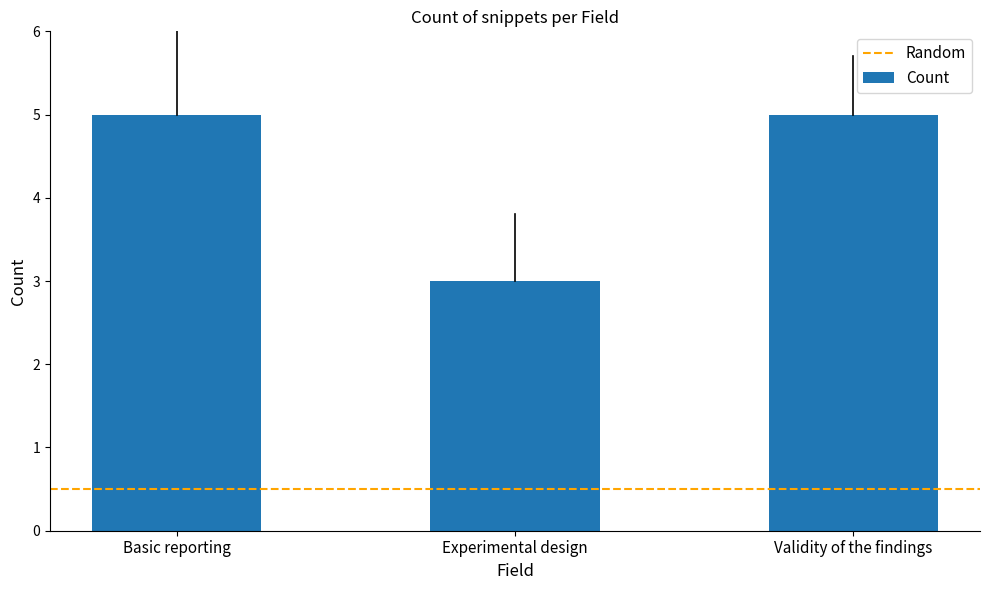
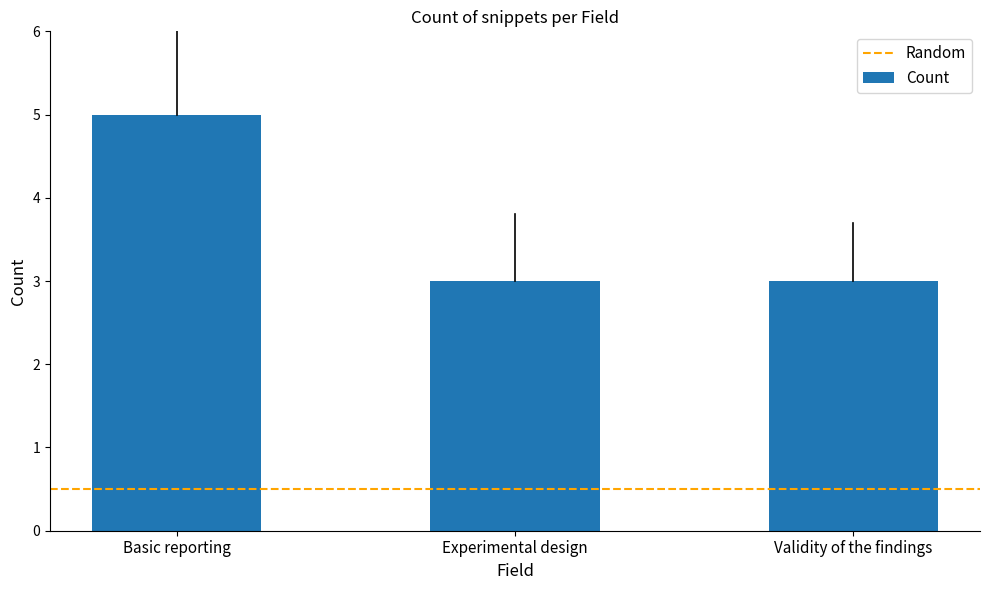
Count, Validity of the findings: 5 -> 3
